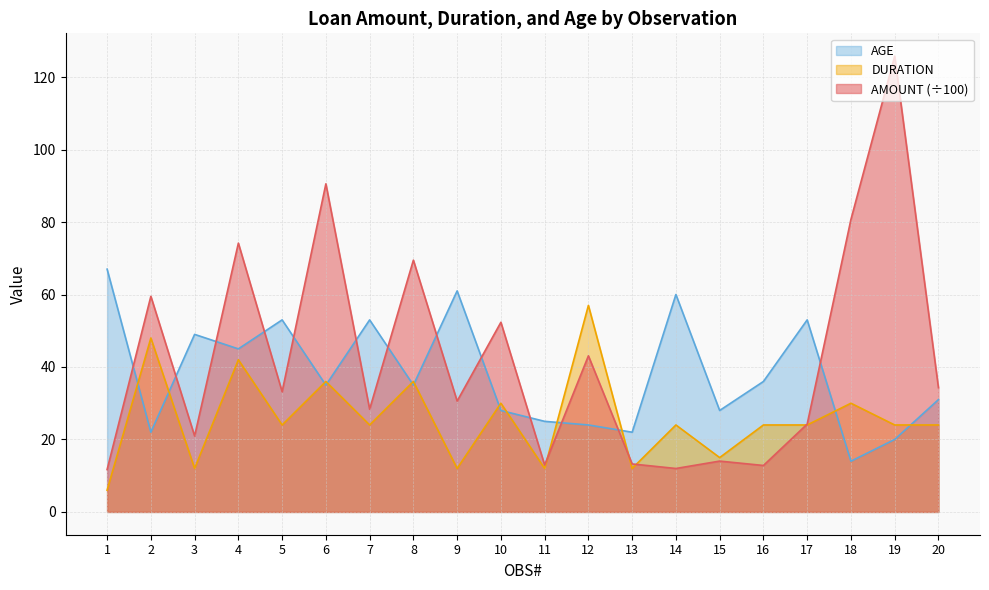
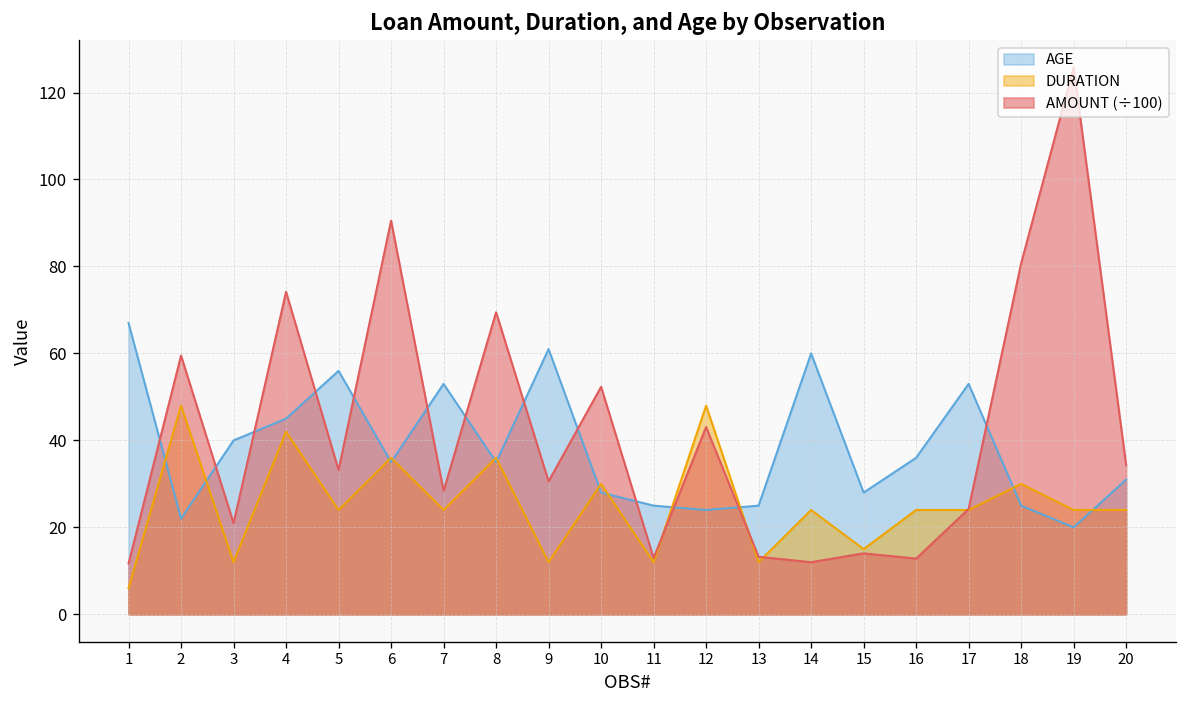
AGE, 3: 49 -> 40
AGE, 5: 53 -> 56
DURATION, 12: 57 -> 48
AGE, 13: 22 -> 25
AGE, 18: 14 -> 25
